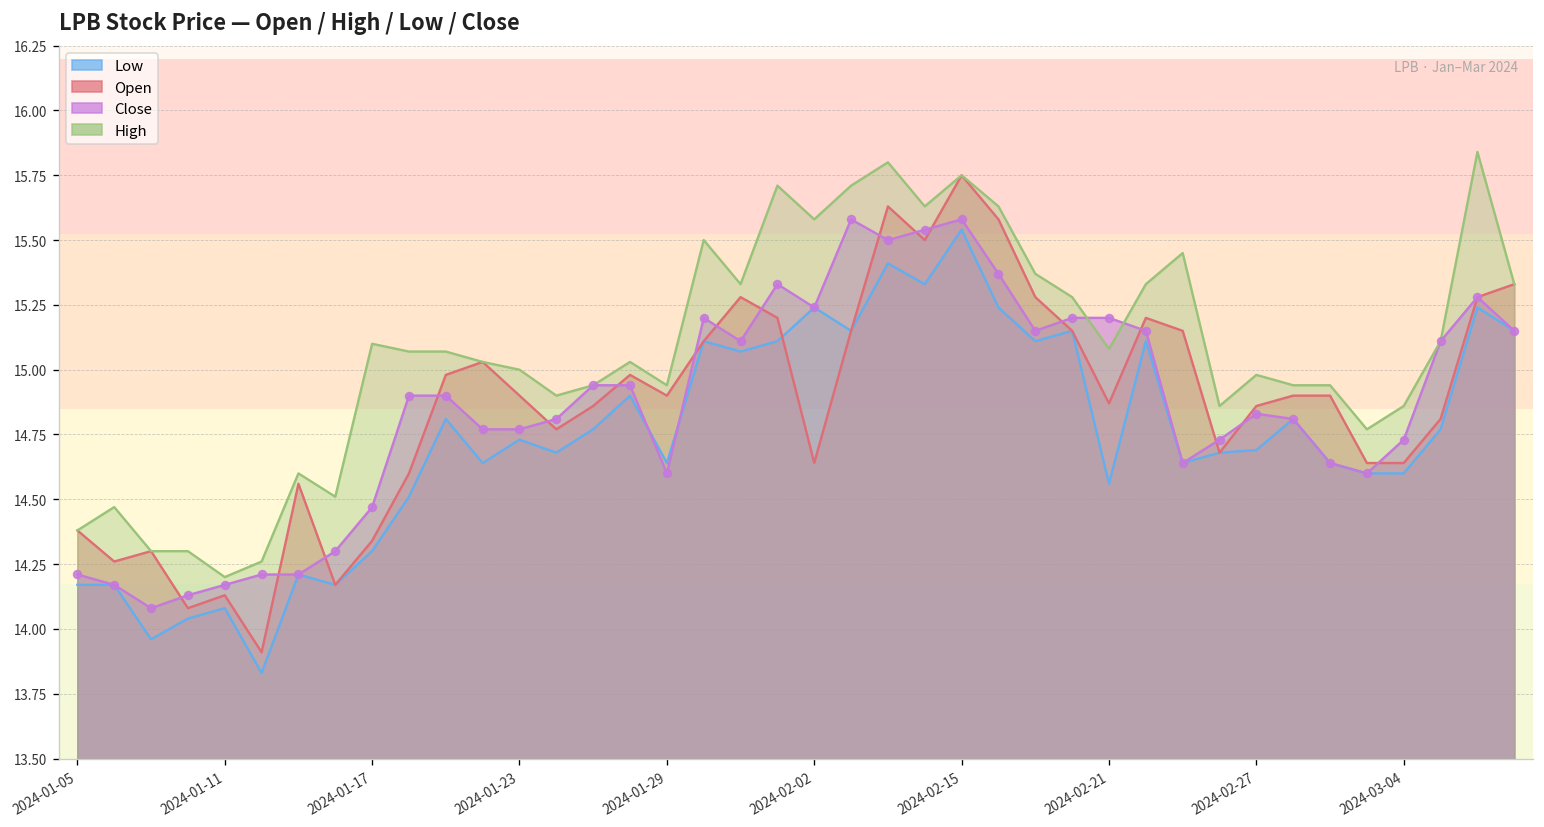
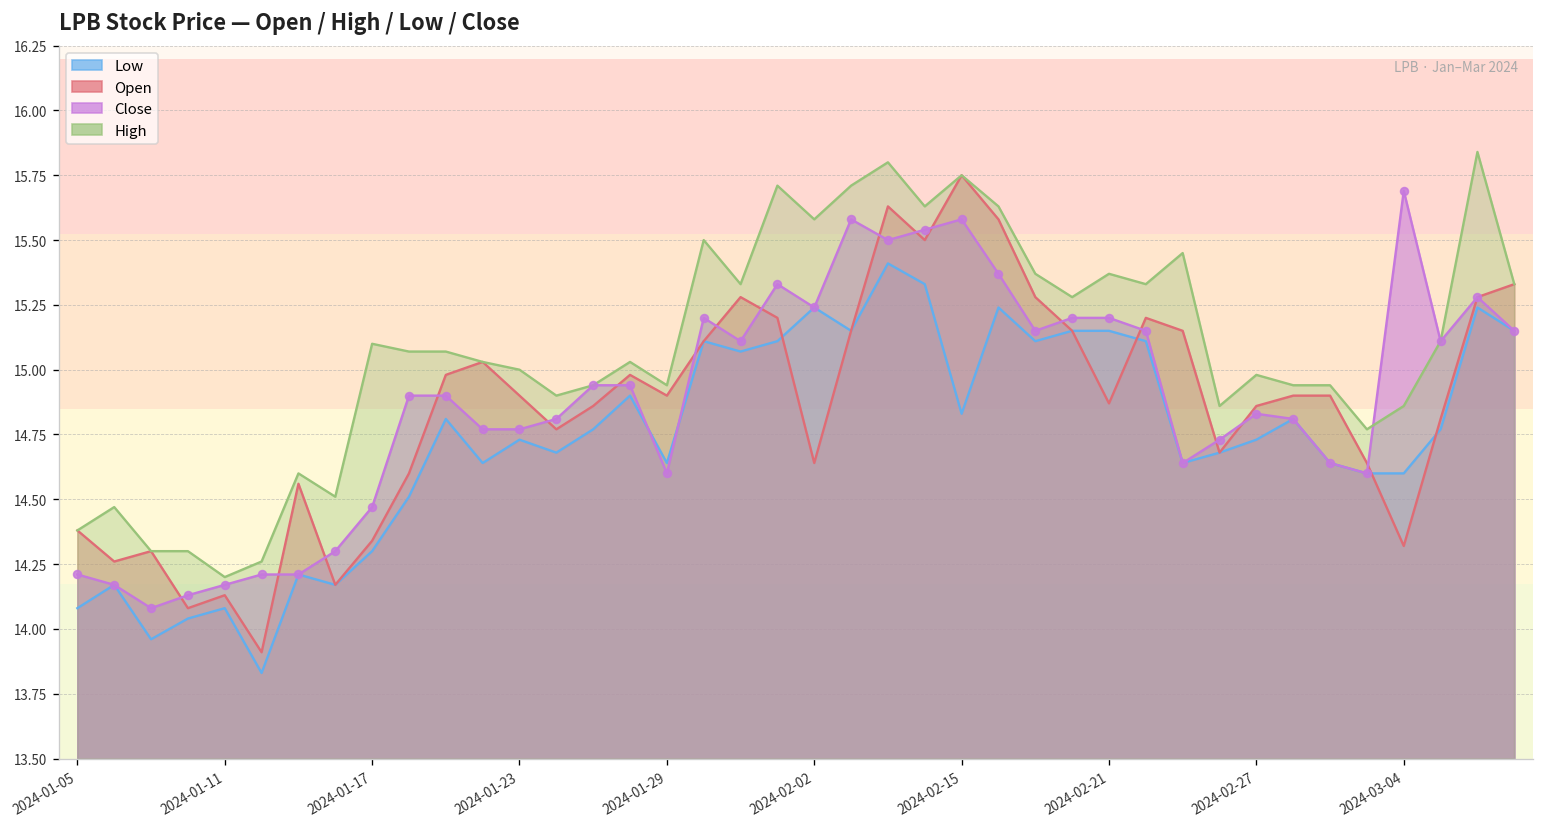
Low, 2024-01-05: 14.17 -> 14.08
Low, 2024-02-15: 15.54 -> 14.83
Low, 2024-02-21: 14.56 -> 15.15
High, 2024-02-21: 15.08 -> 15.37
Low, 2024-02-27: 14.69 -> 14.73
Open, 2024-03-04: 14.64 -> 14.32
Close, 2024-03-04: 14.73 -> 15.69
